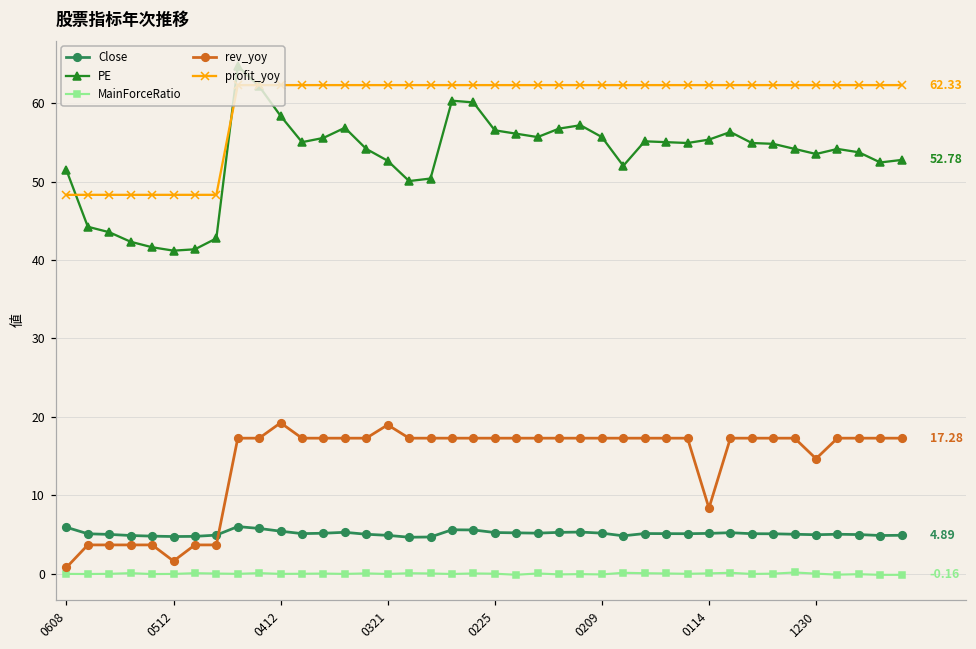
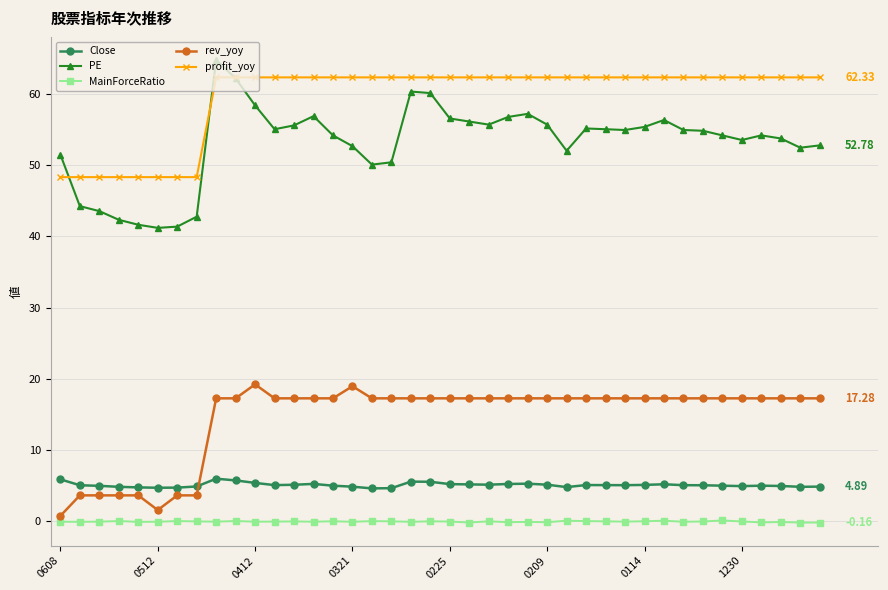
rev_yoy, 0114: 8 -> 17
rev_yoy, 1230: 15 -> 17
